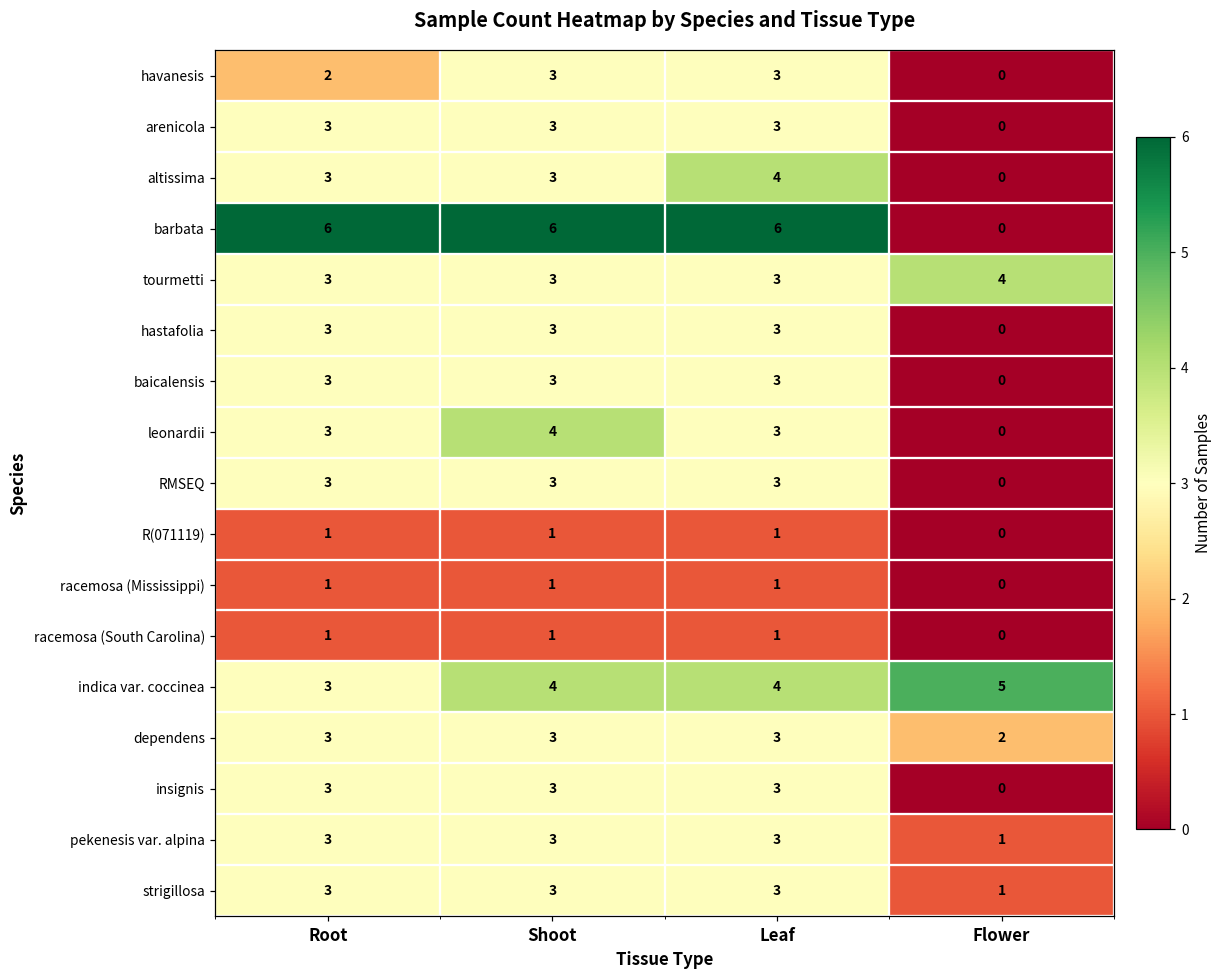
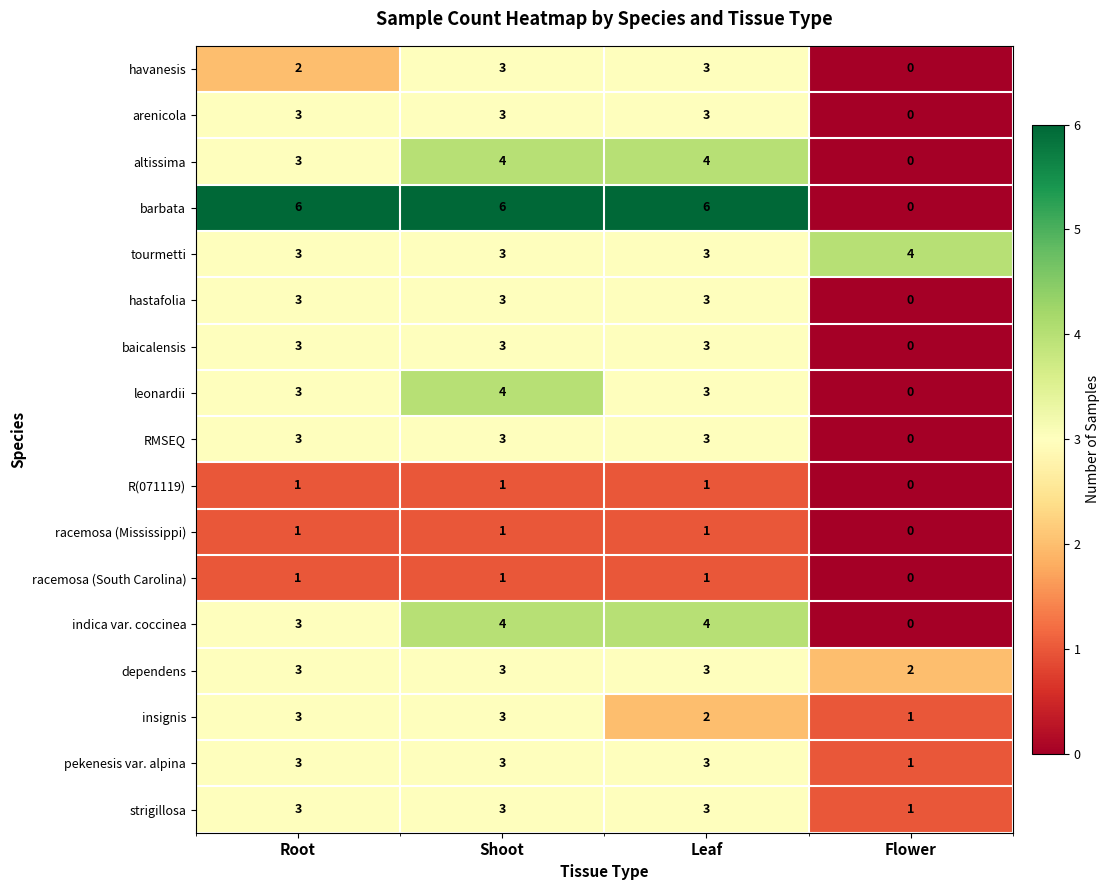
altissima, Shoot: 3 -> 4
indica var. coccinea, Flower: 5 -> 0
insignis, Leaf: 3 -> 2
insignis, Flower: 0 -> 1
